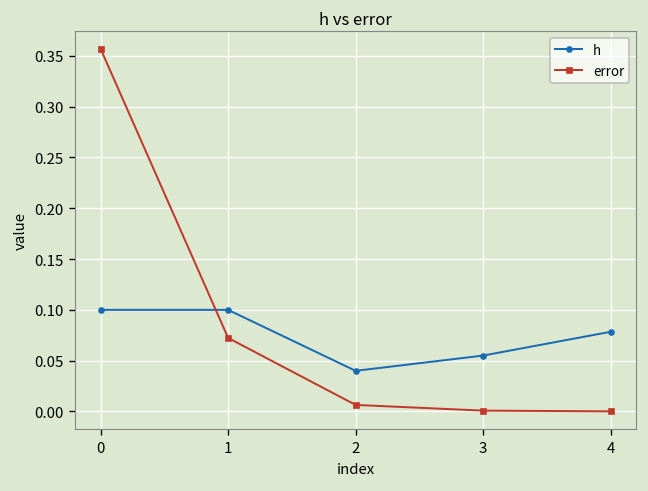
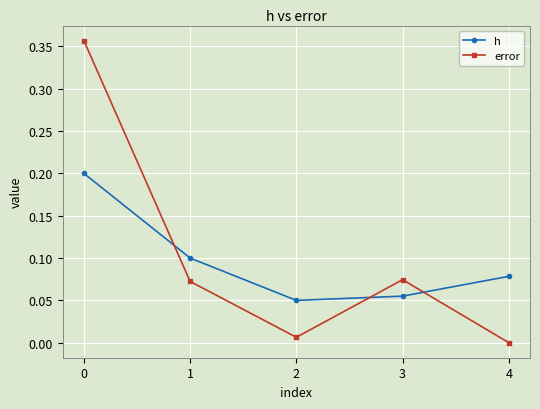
h, 0: 0.1 -> 0.2
h, 2: 0.04 -> 0.05
error, 3: 0.00 -> 0.07
